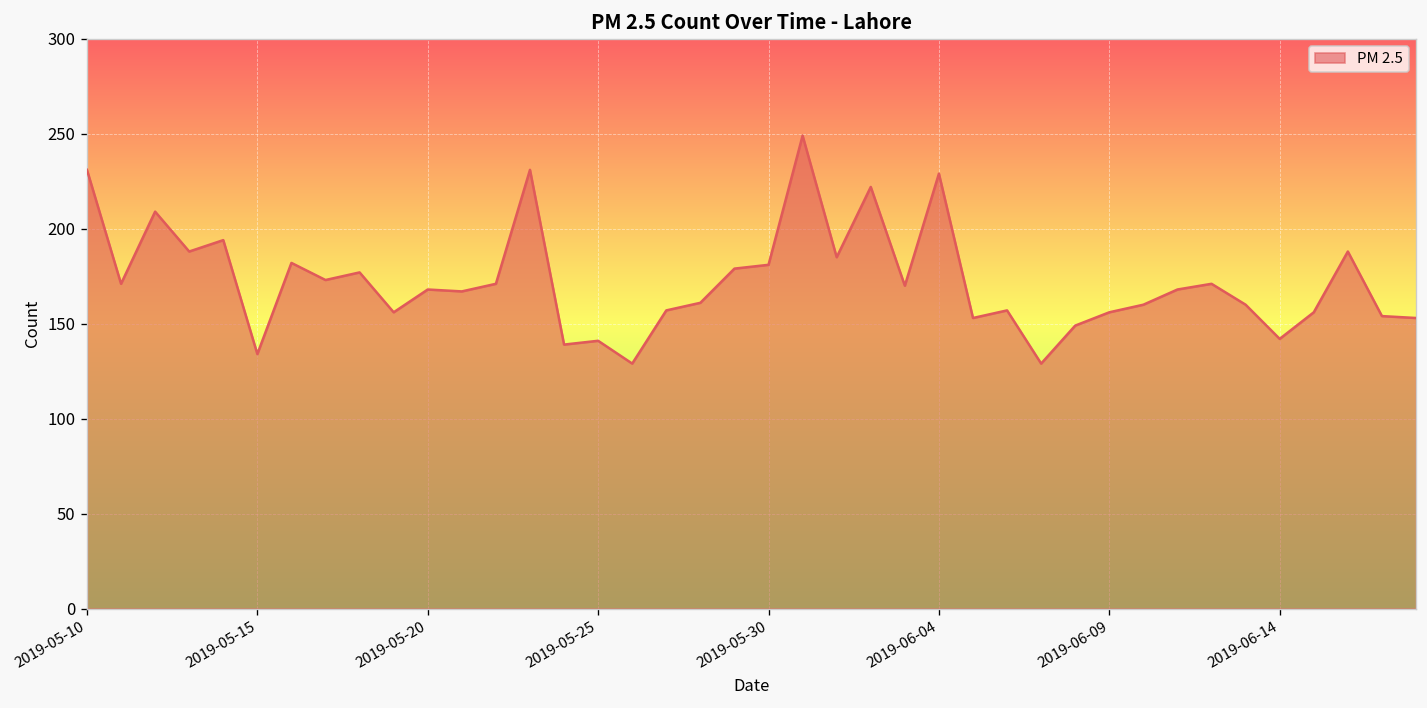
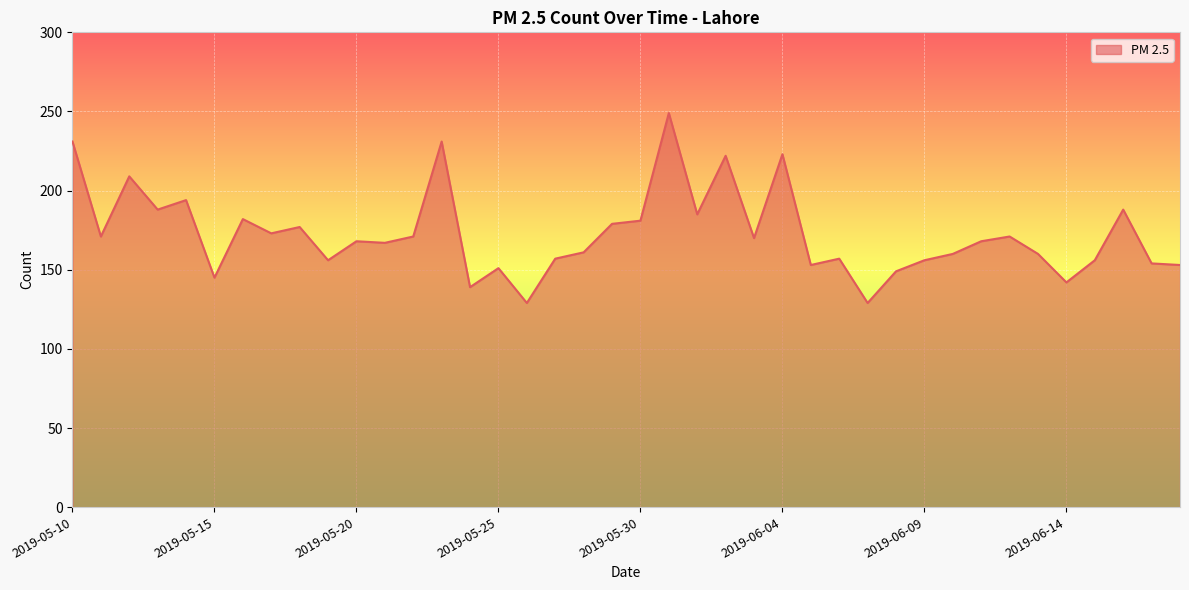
2019-05-15: 134 -> 145
2019-05-25: 141 -> 151
2019-06-04: 229 -> 223
